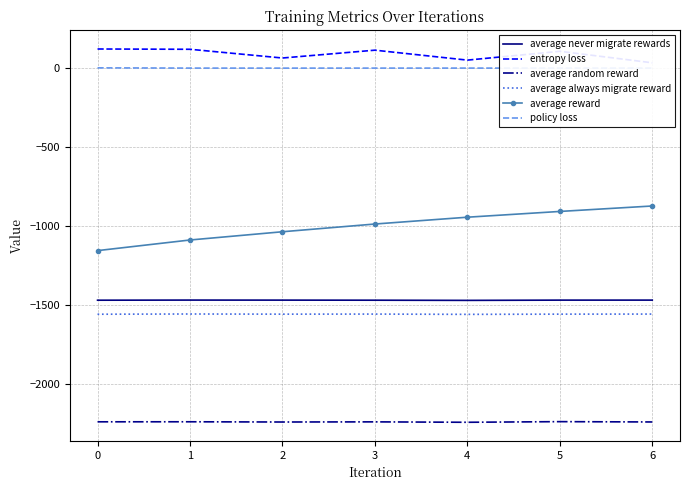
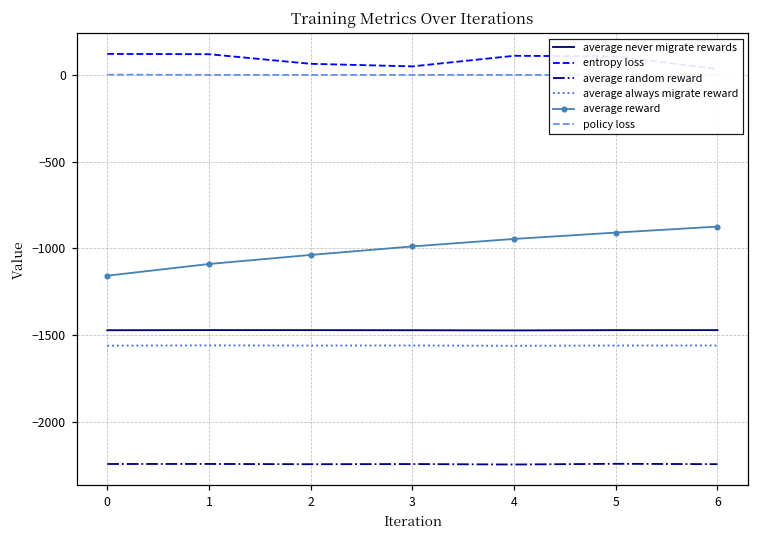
entropy loss, 3: 110 -> 50
entropy loss, 4: 50 -> 110
